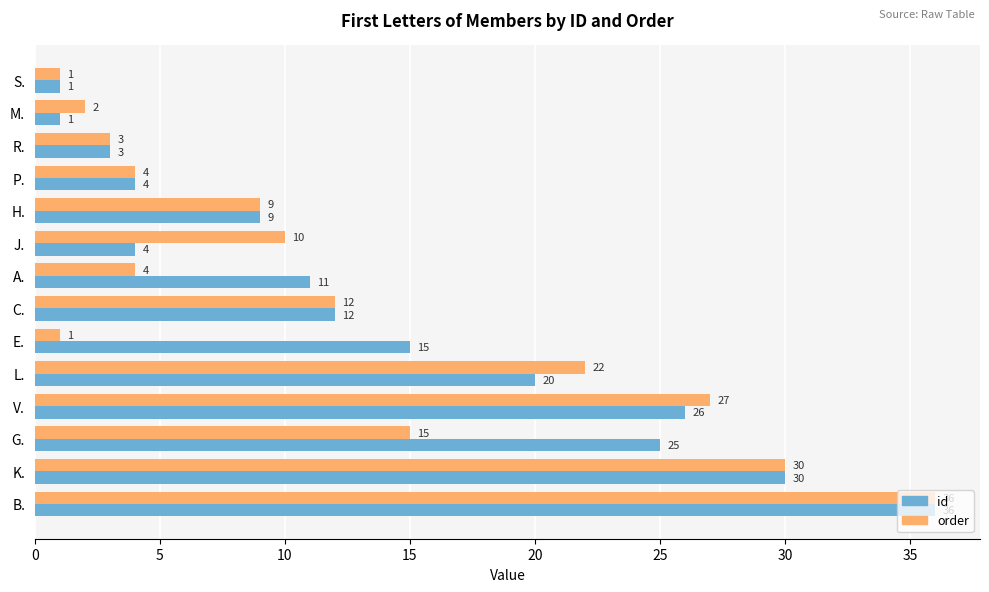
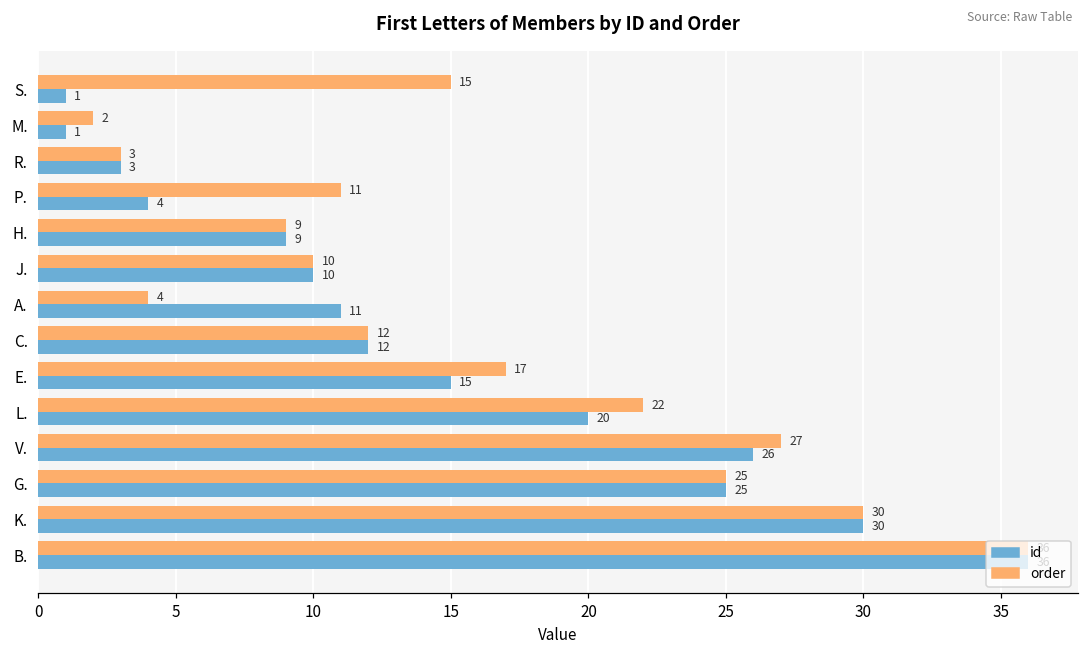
order, S.: 1 -> 15
order, P.: 4 -> 11
id, J.: 4 -> 10
order, E.: 1 -> 17
order, G.: 15 -> 25
